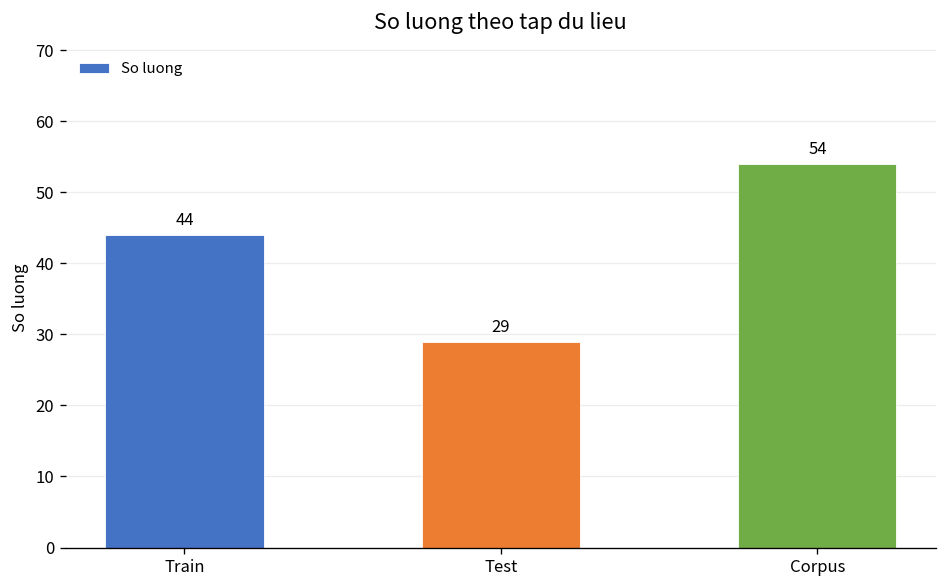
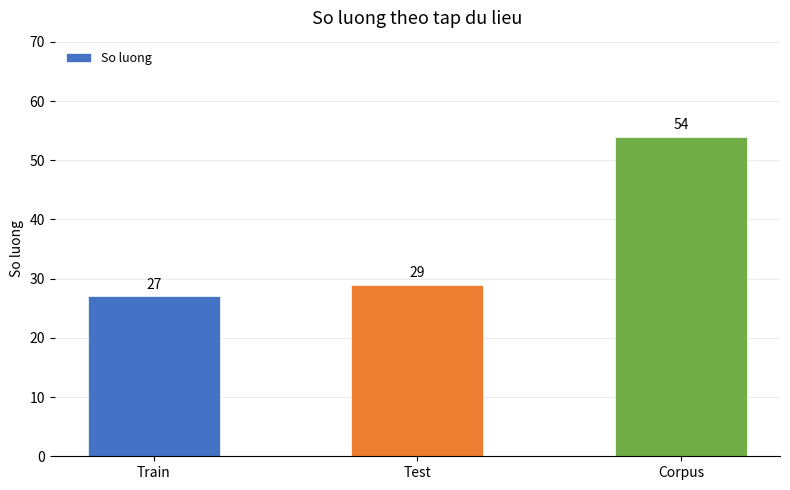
Train: 44 -> 27
